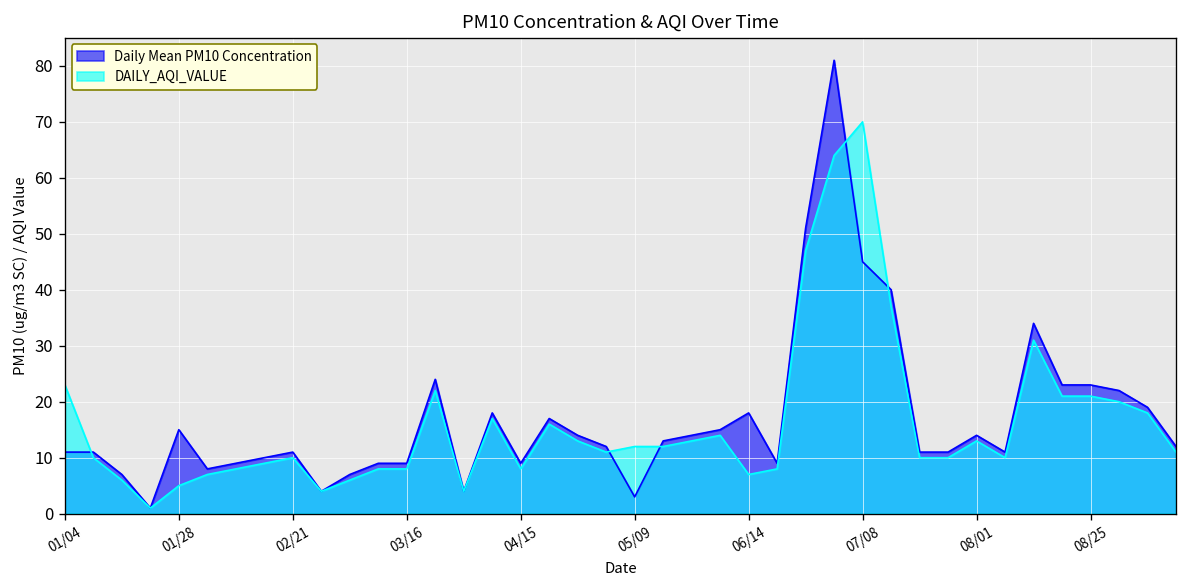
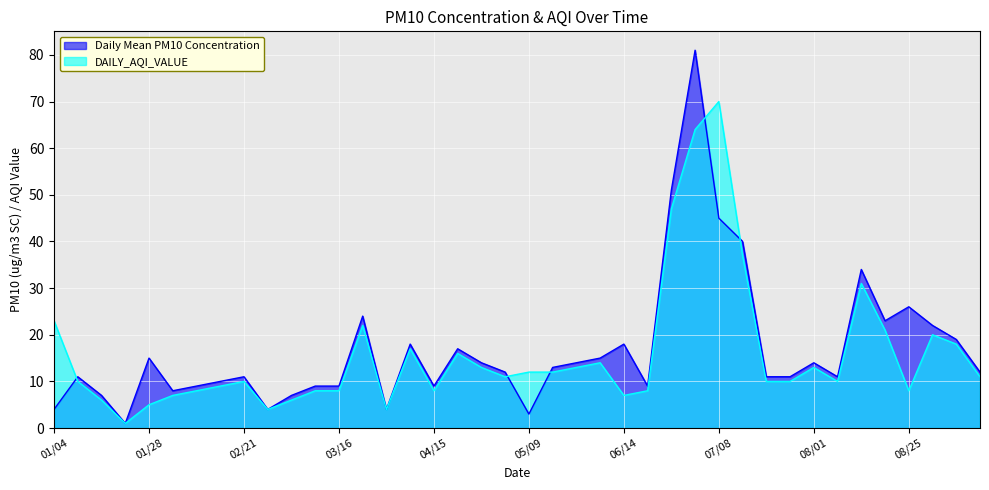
Daily Mean PM10 Concentration, 01/04: 11 -> 4
Daily Mean PM10 Concentration, 08/25: 23 -> 26
DAILY_AQI_VALUE, 08/25: 21 -> 8
